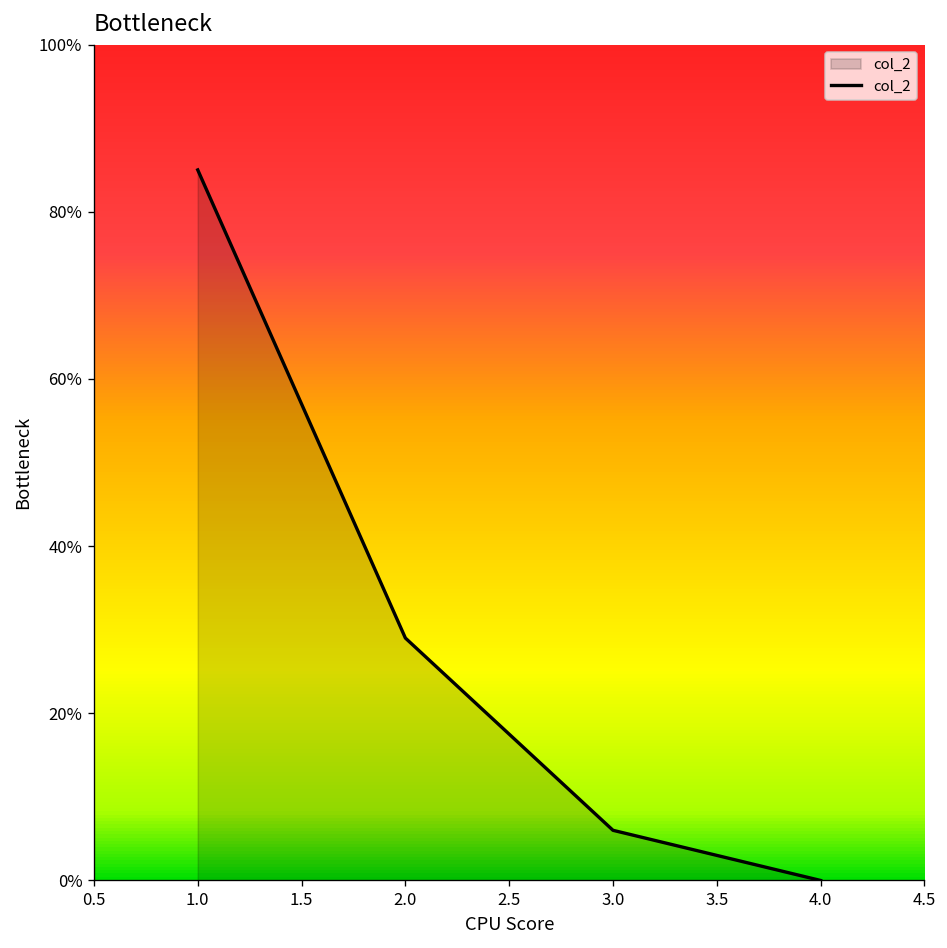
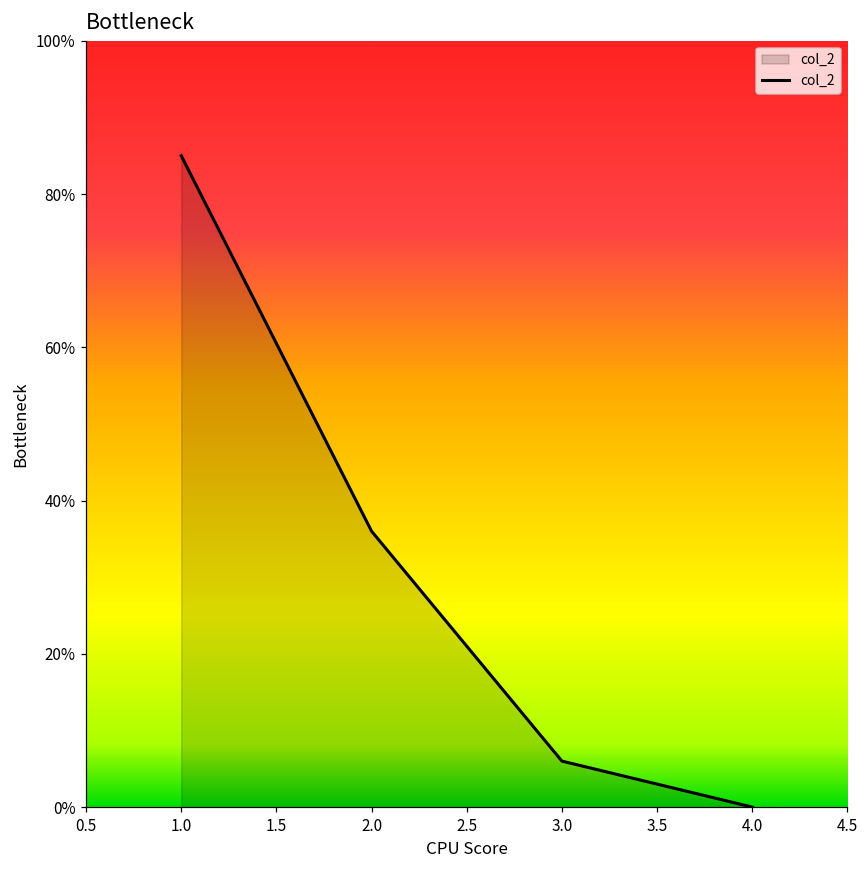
2.0: 29% -> 36%
